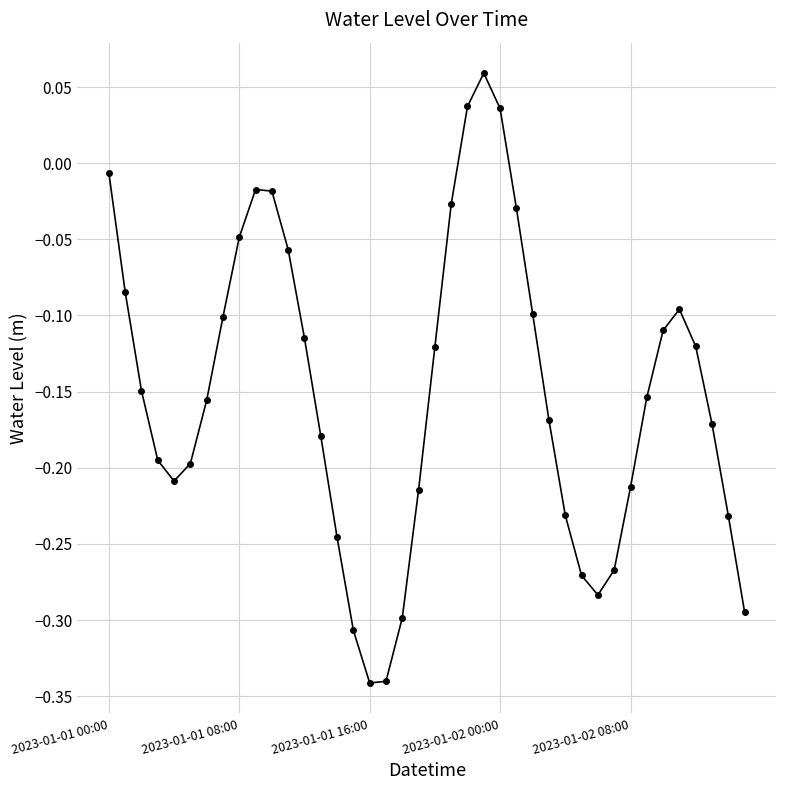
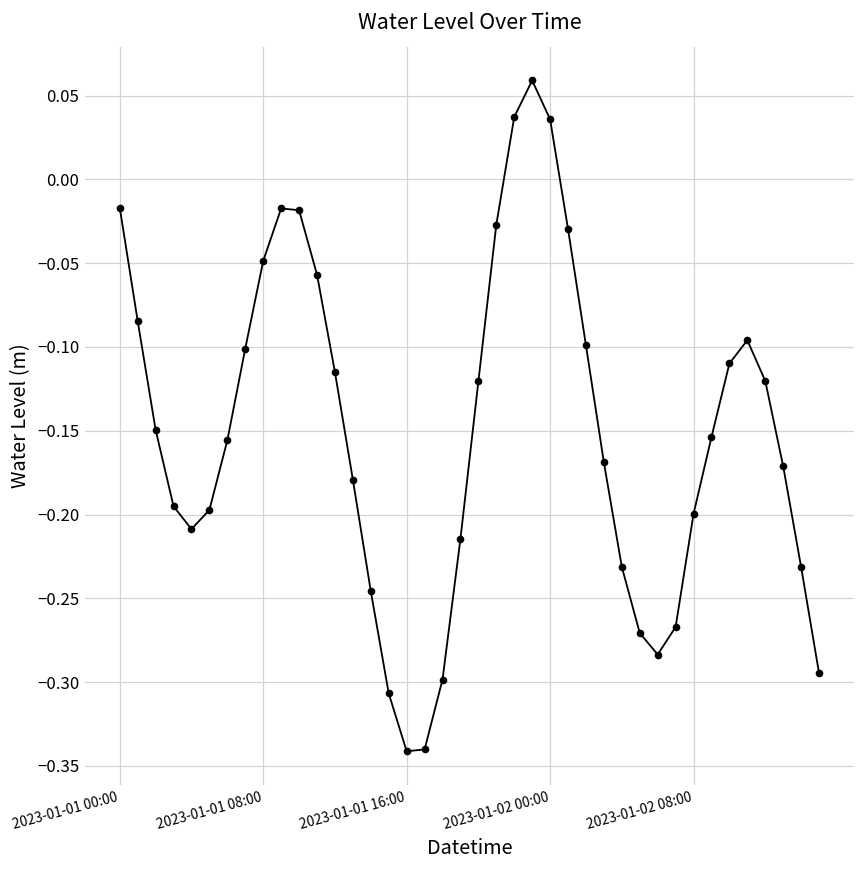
2023-01-01 00:00: -0.007 -> -0.017
2023-01-02 08:00: -0.213 -> -0.200
